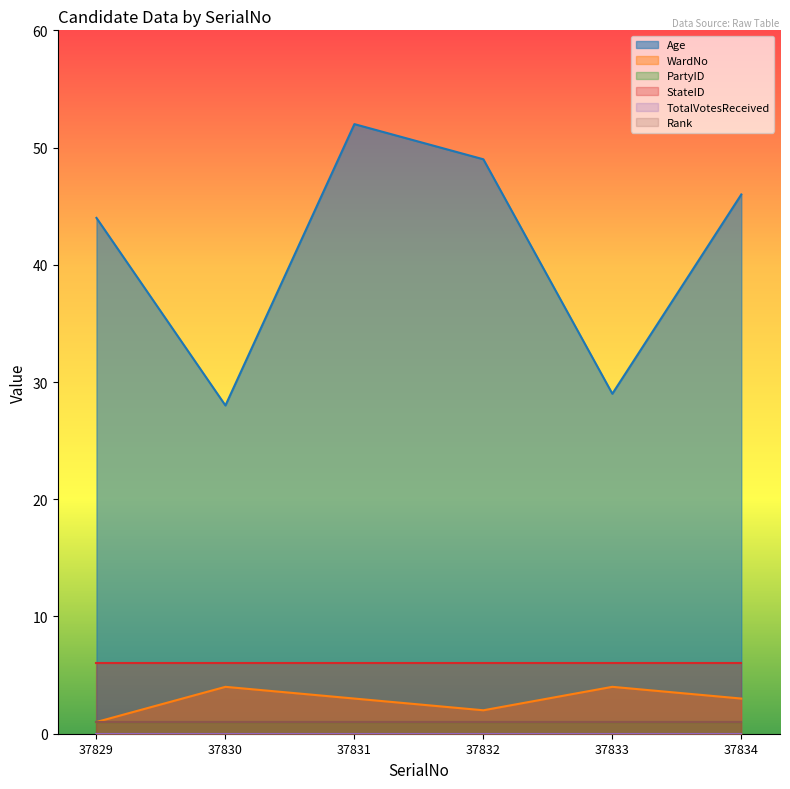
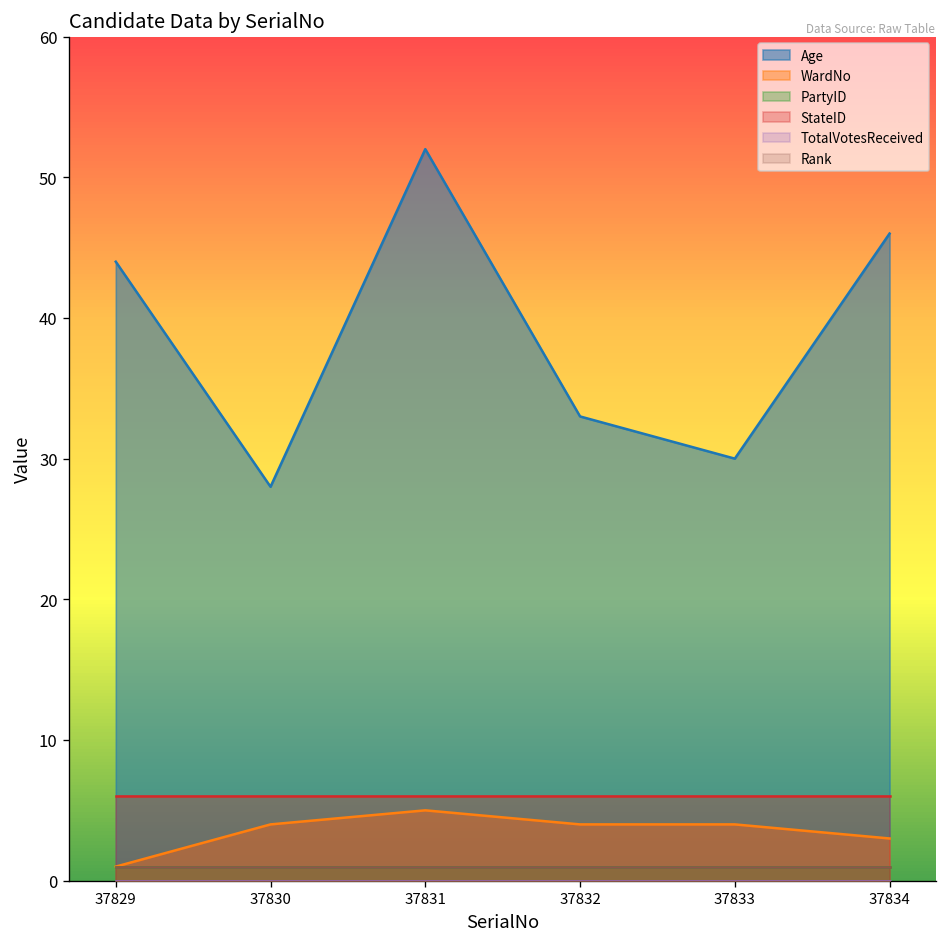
WardNo, 37831: 3 -> 5
Age, 37832: 49 -> 33
WardNo, 37832: 2 -> 4
Age, 37833: 29 -> 30
